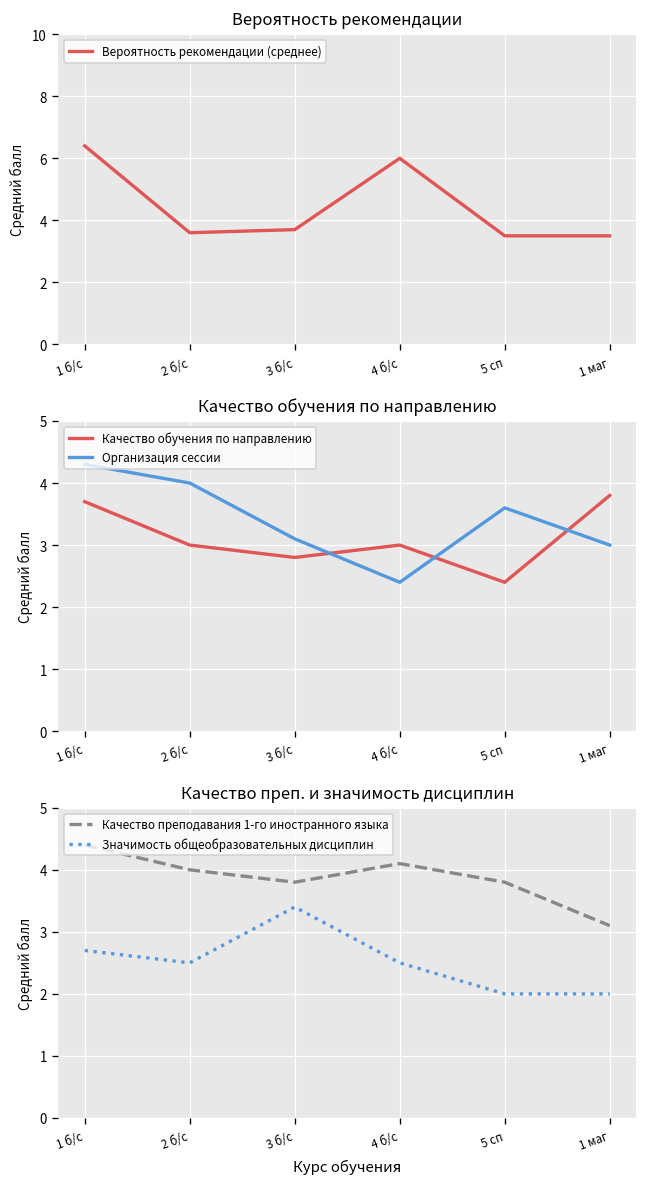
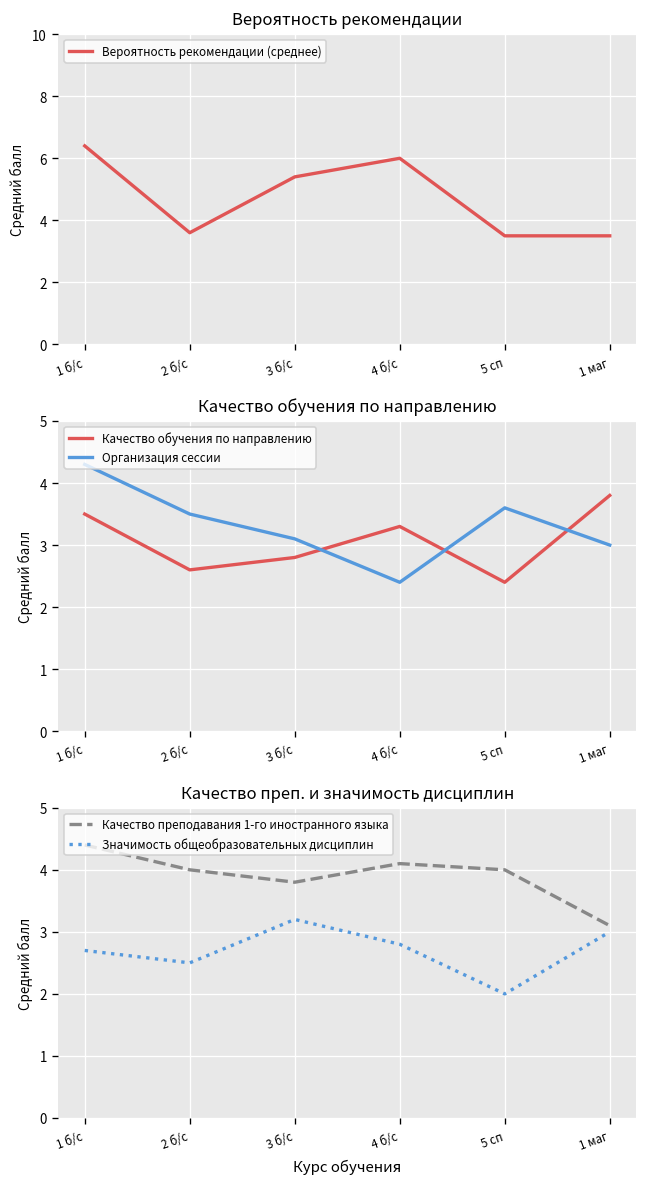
Вероятность рекомендации, 3 б/с: 3.7 -> 5.4
Качество обучения по направлению, Качество обучения по направлению, 1 б/с: 3.7 -> 3.5
Качество обучения по направлению, Качество обучения по направлению, 2 б/с: 3.0 -> 2.6
Качество обучения по направлению, Организация сессии, 2 б/с: 4.0 -> 3.5
Качество обучения по направлению, Качество обучения по направлению, 4 б/с: 3.0 -> 3.3
Качество преп. и значимость дисциплин, Значимость общеобразовательных дисциплин, 3 б/с: 3.4 -> 3.2
Качество преп. и значимость дисциплин, Значимость общеобразовательных дисциплин, 4 б/с: 2.5 -> 2.8
Качество преп. и значимость дисциплин, Качество преподавания 1-го иностранного языка, 5 сп: 3.8 -> 4.0
Качество преп. и значимость дисциплин, Значимость общеобразовательных дисциплин, 1 маг: 2 -> 3
